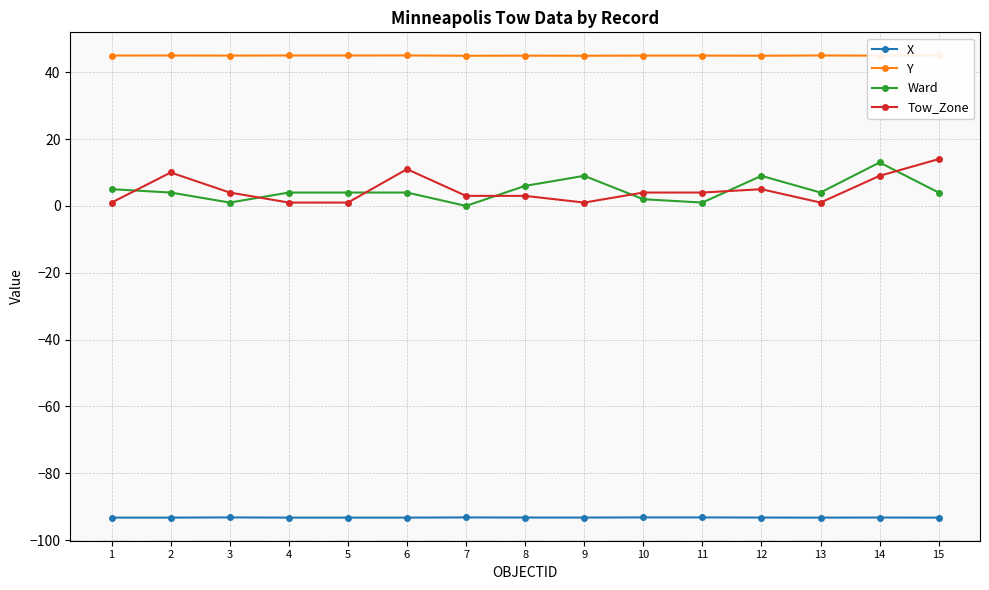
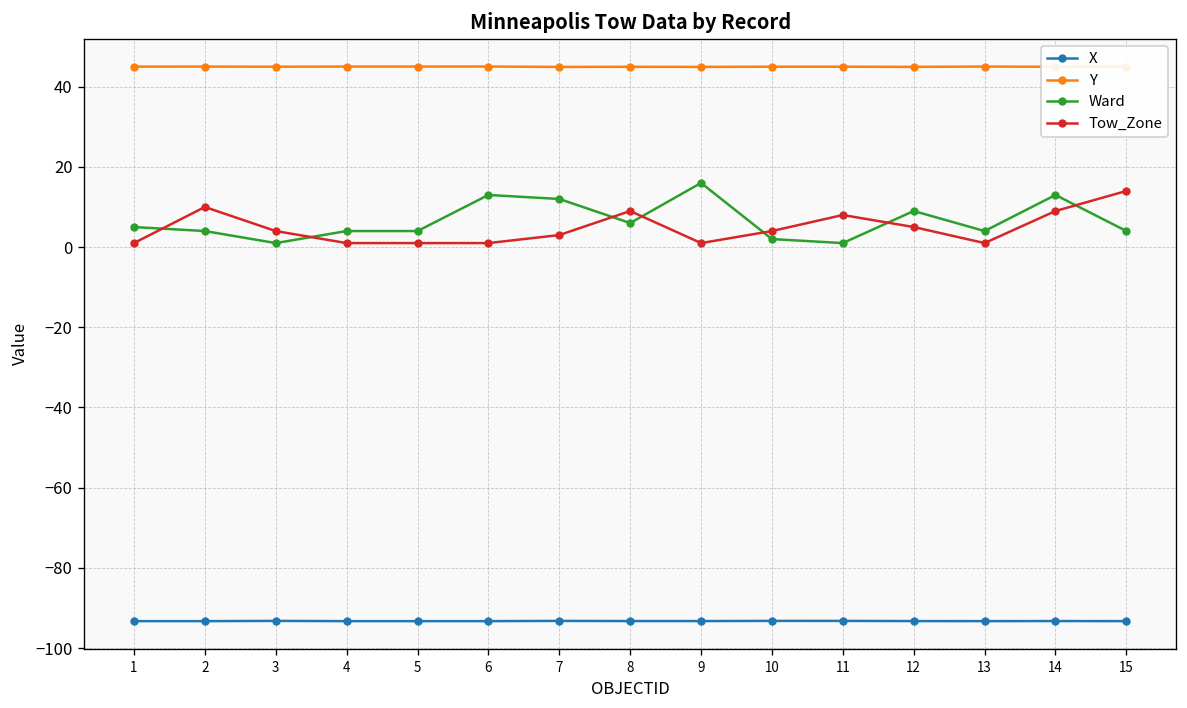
Ward, 6: 4 -> 13
Tow_Zone, 6: 11 -> 1
Ward, 7: 0 -> 12
Tow_Zone, 8: 3 -> 9
Ward, 9: 9 -> 16
Tow_Zone, 11: 4 -> 8
